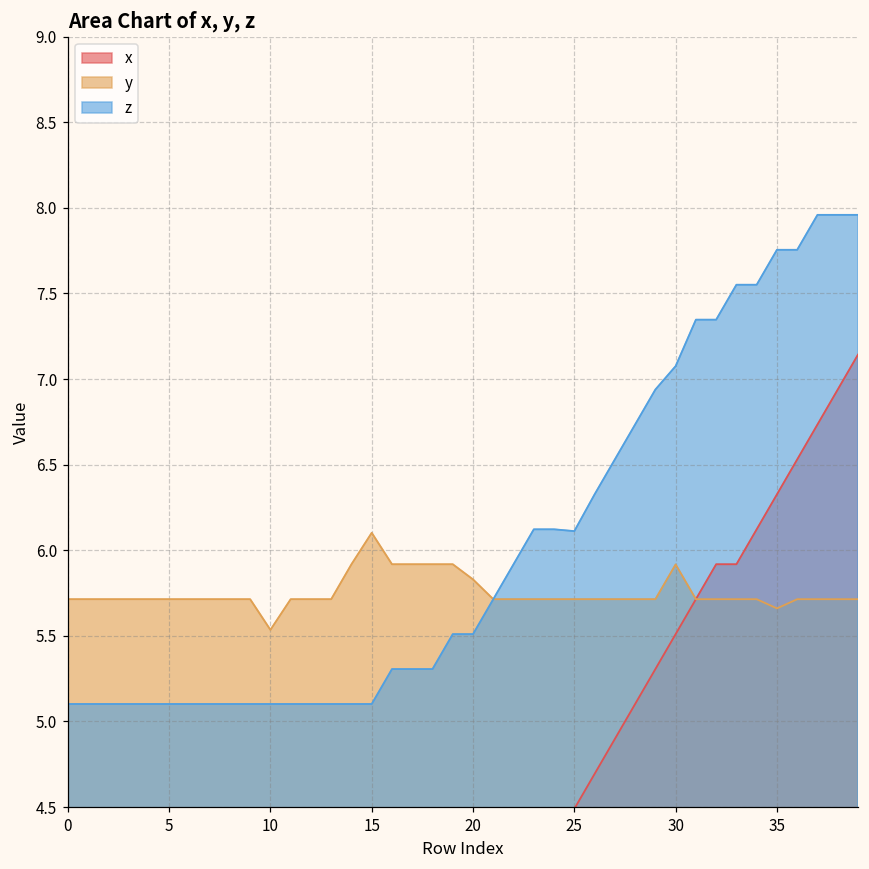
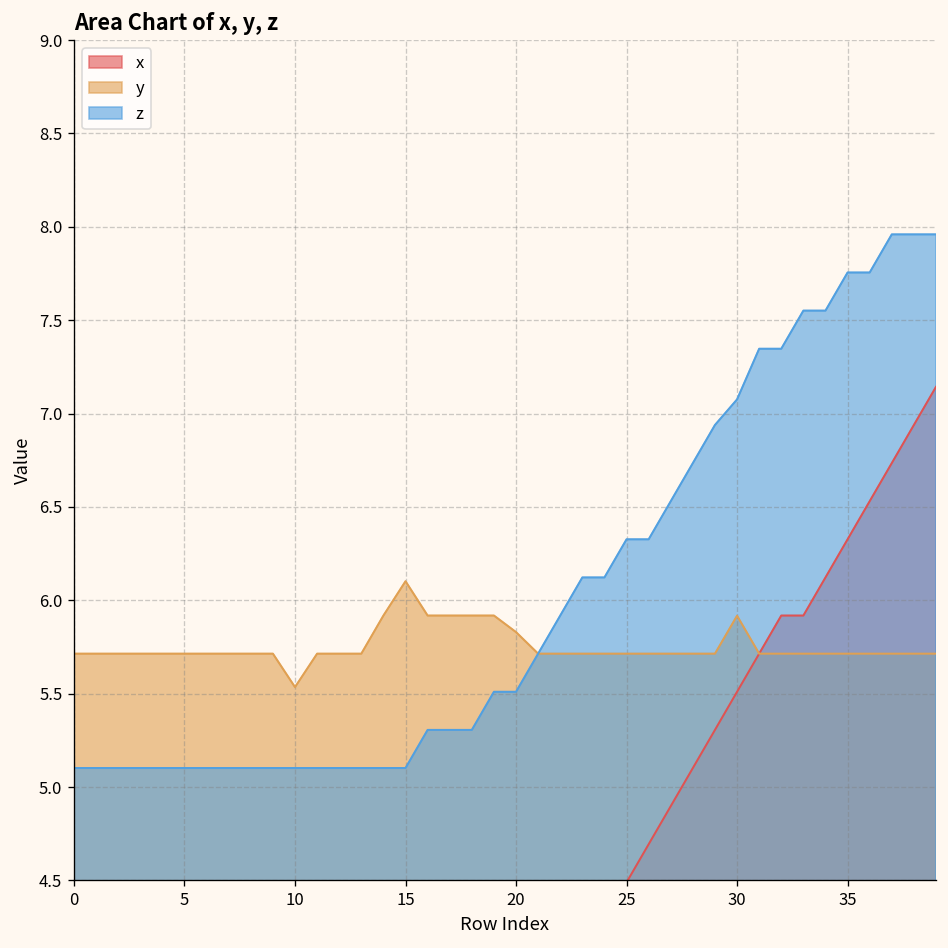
z, 25: 6.11 -> 6.33
y, 35: 5.66 -> 5.71
